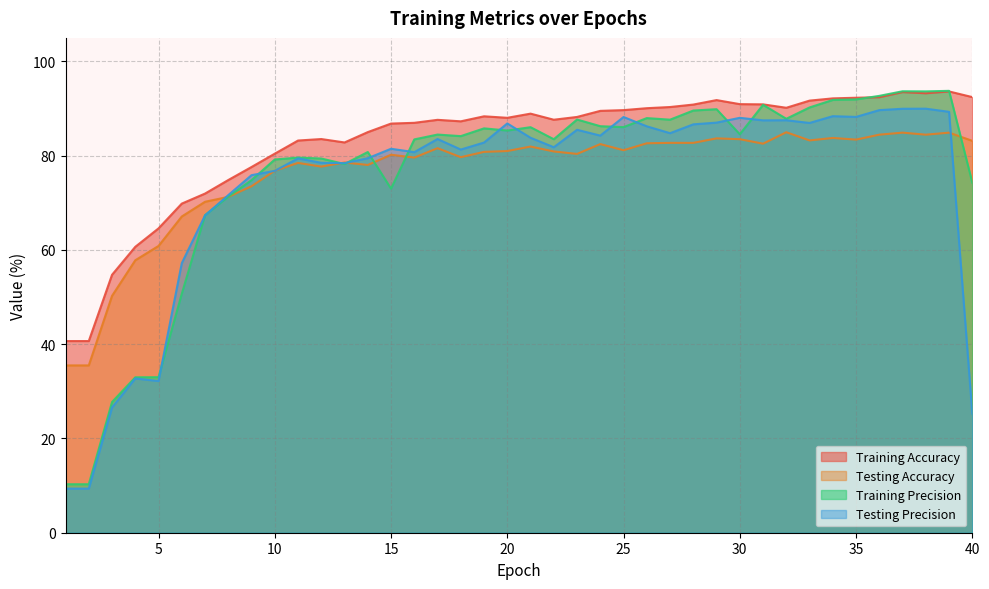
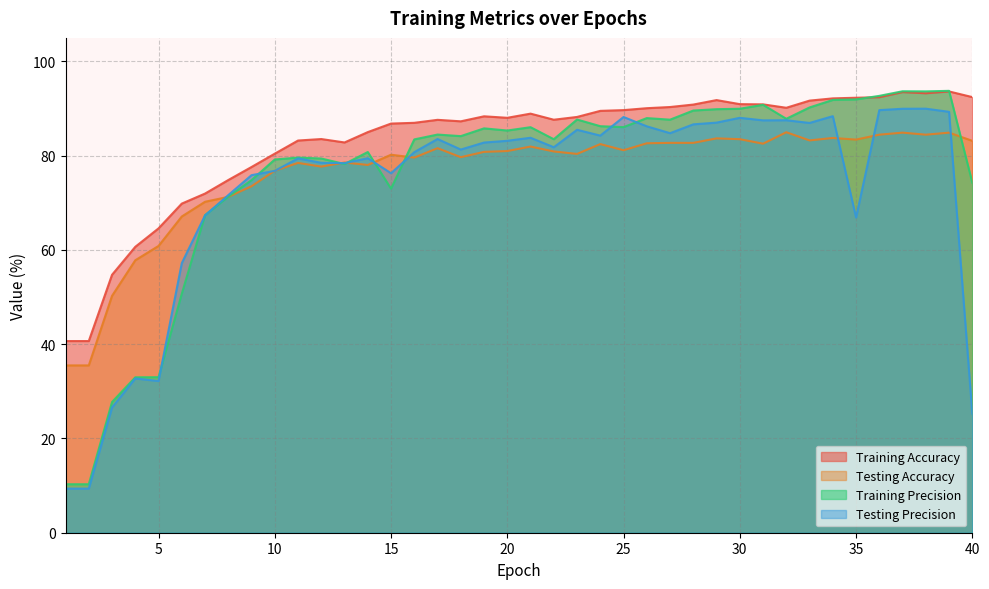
Testing Precision, 15: 81 -> 76
Testing Precision, 20: 87 -> 83
Training Precision, 30: 85 -> 90
Testing Precision, 35: 88 -> 67
